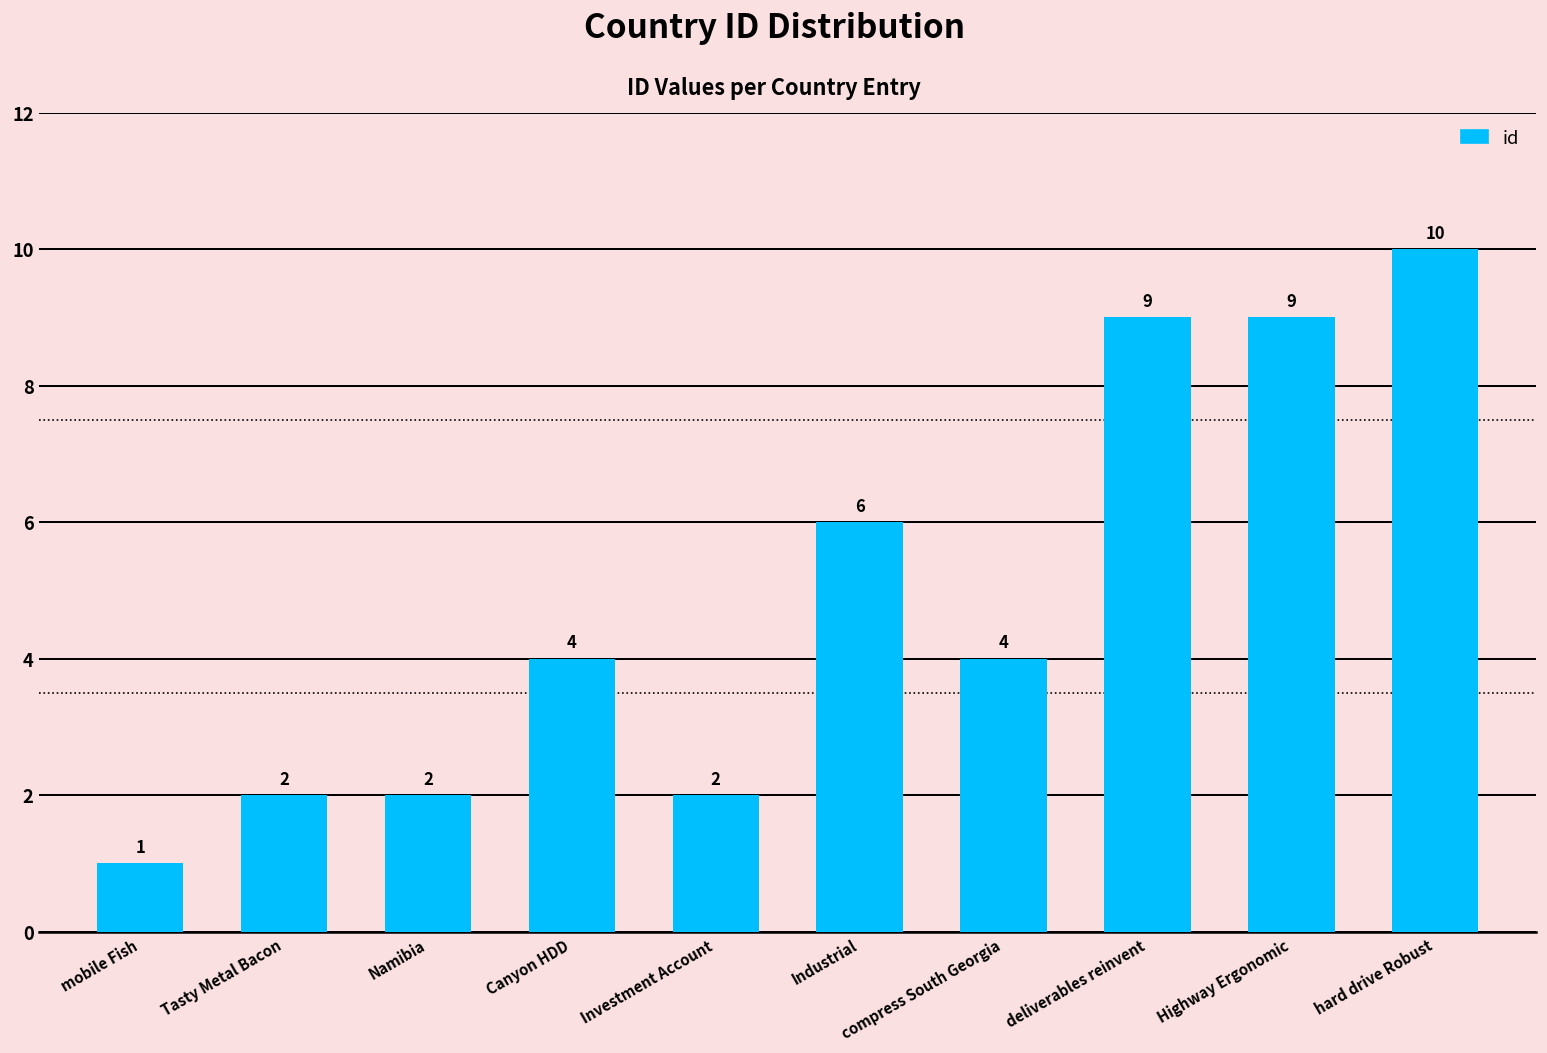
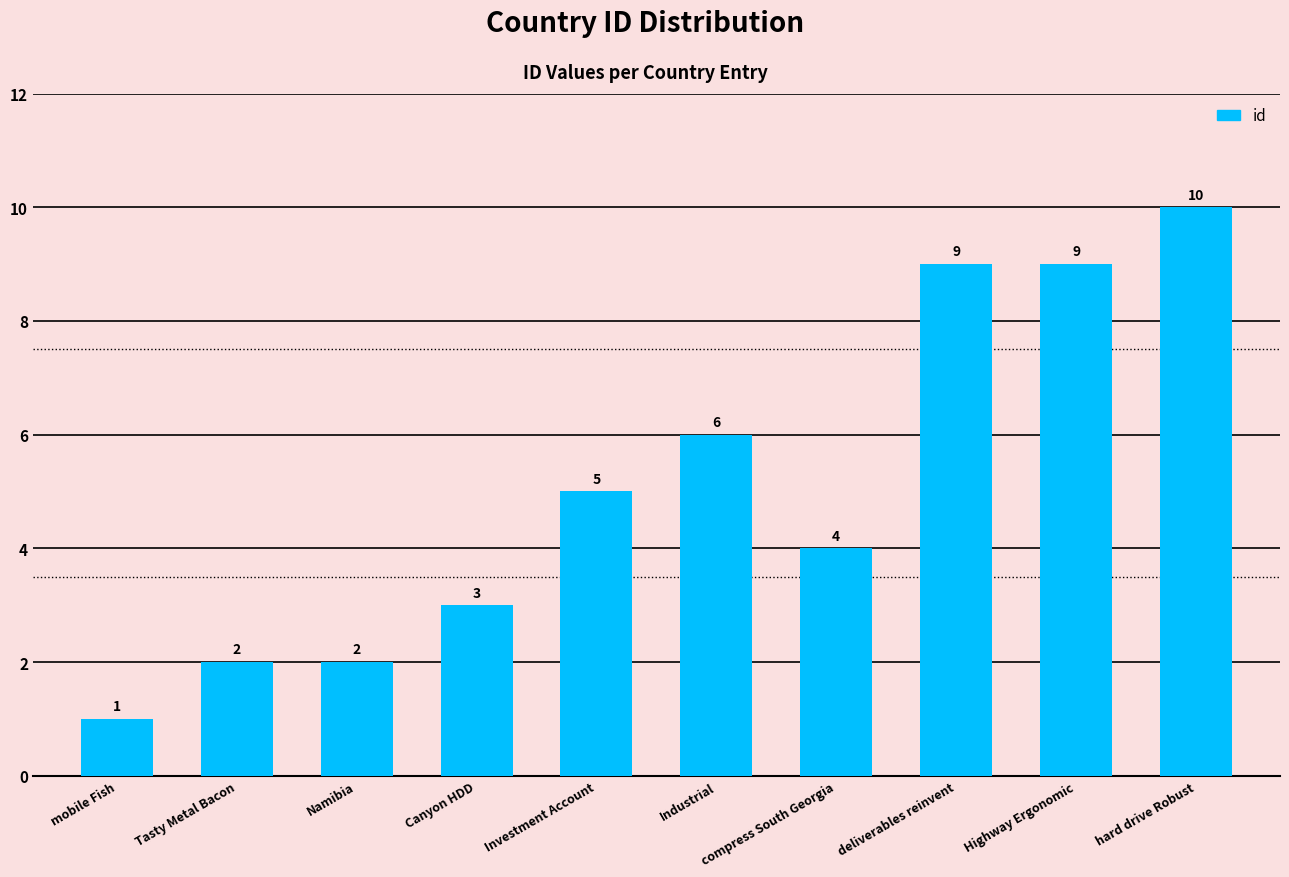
Canyon HDD: 4 -> 3
Investment Account: 2 -> 5
